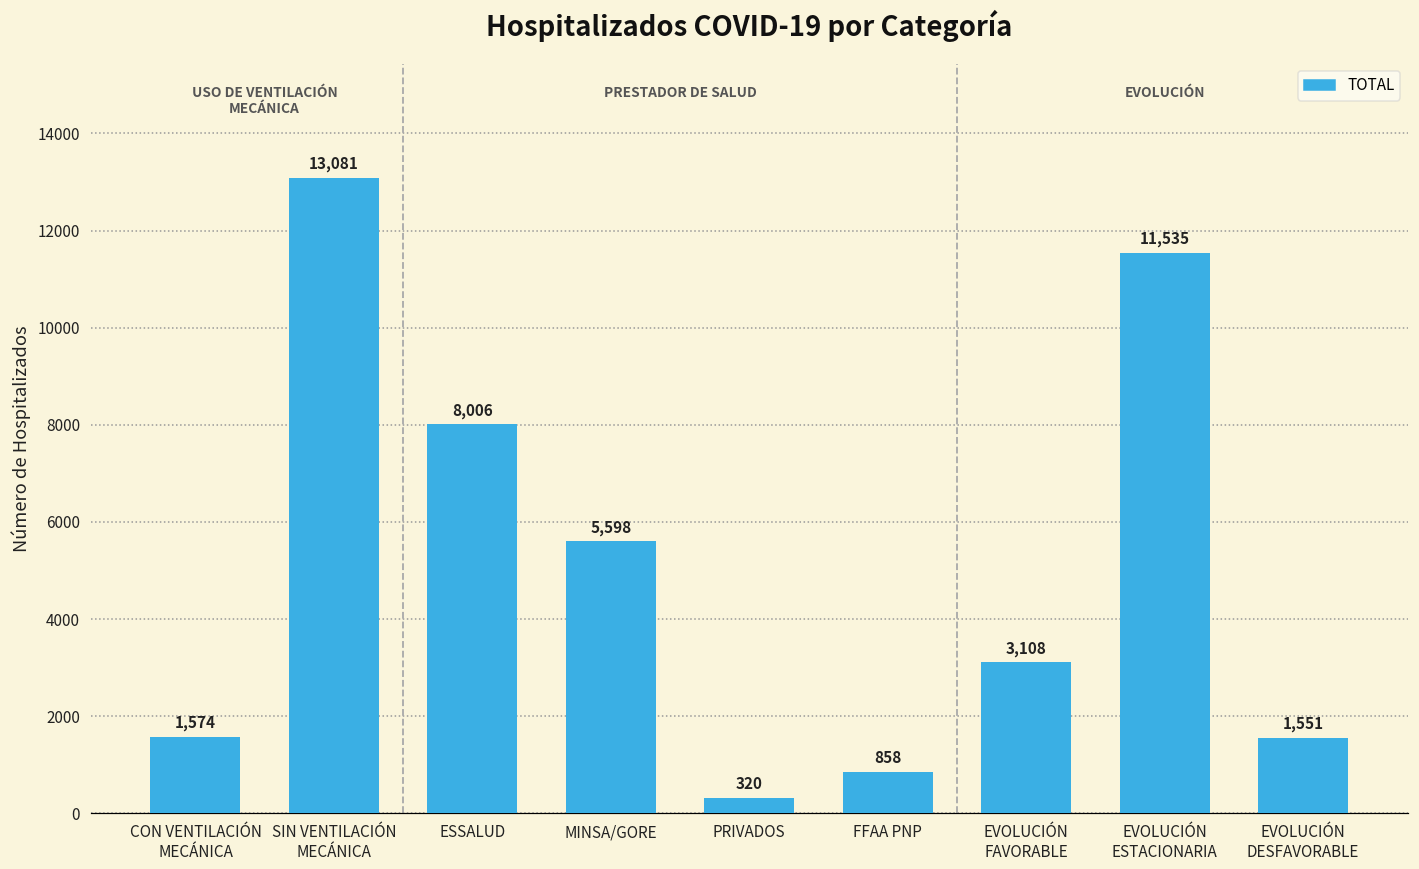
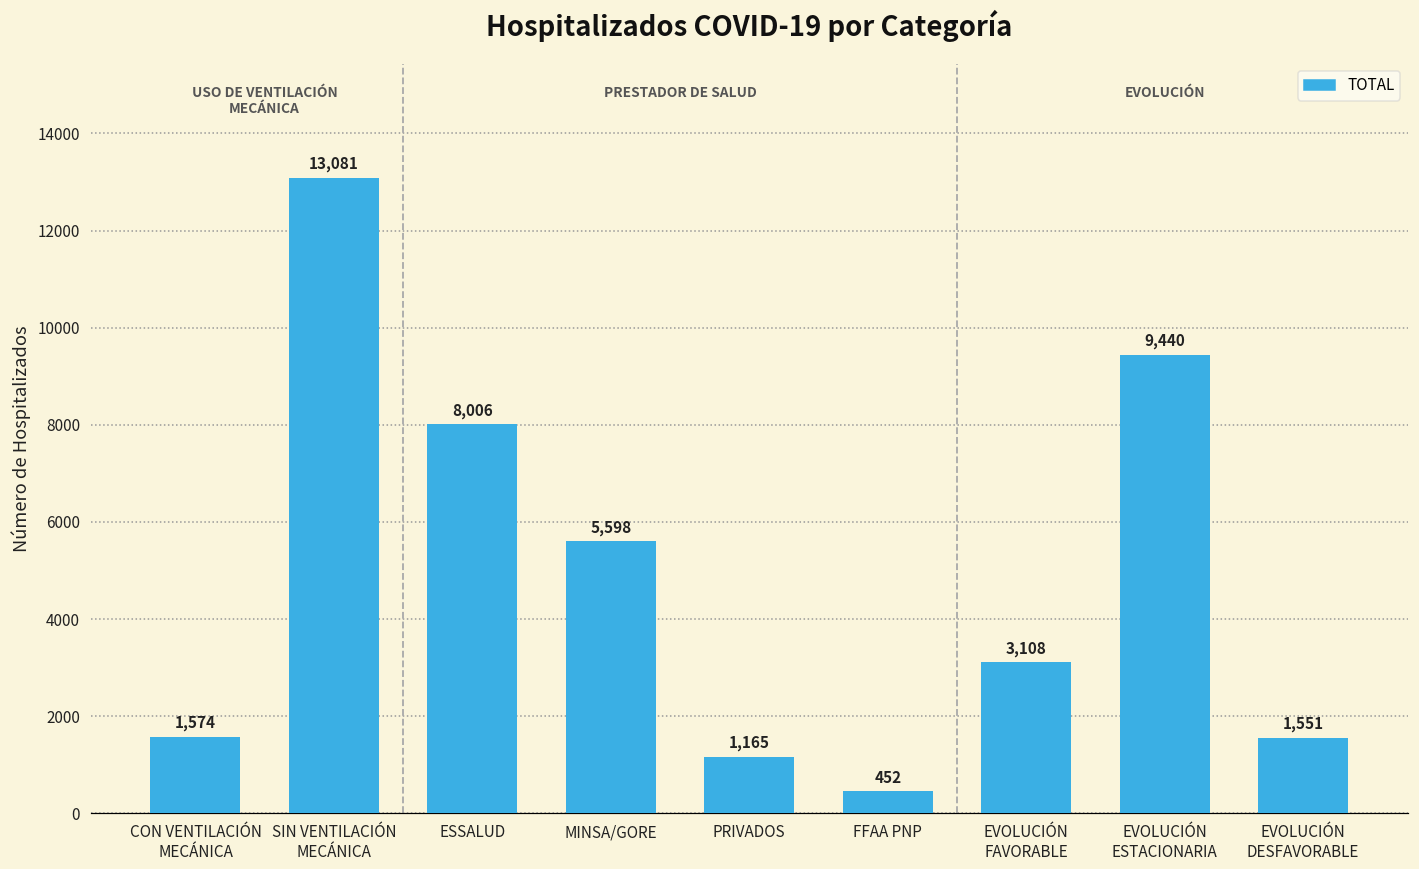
PRIVADOS: 320 -> 1,165
FFAA PNP: 858 -> 452
EVOLUCIÓN ESTACIONARIA: 11,535 -> 9,440
